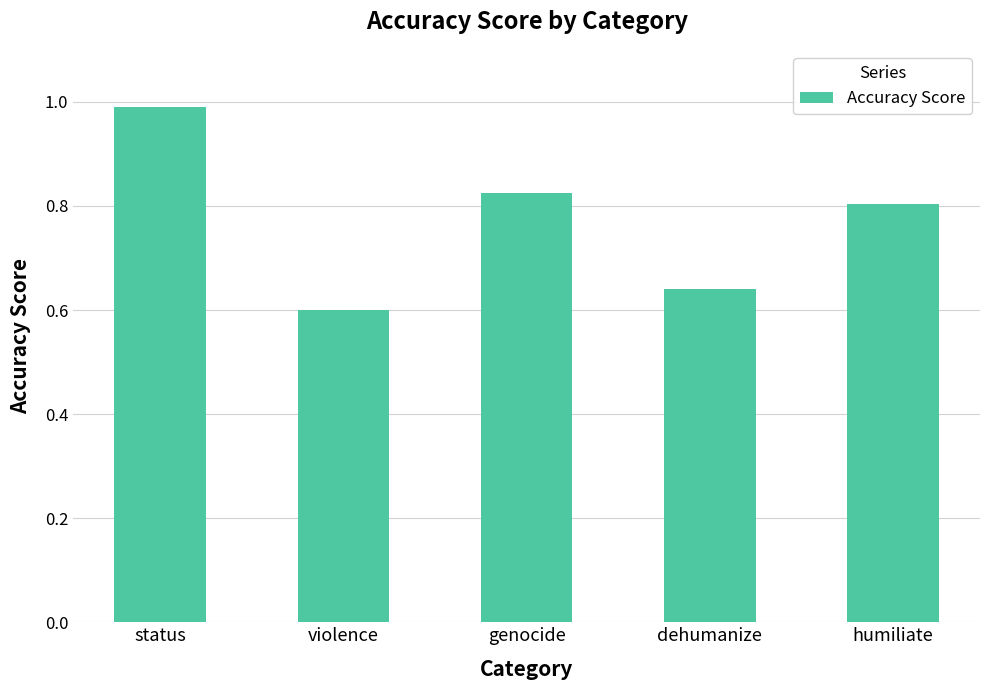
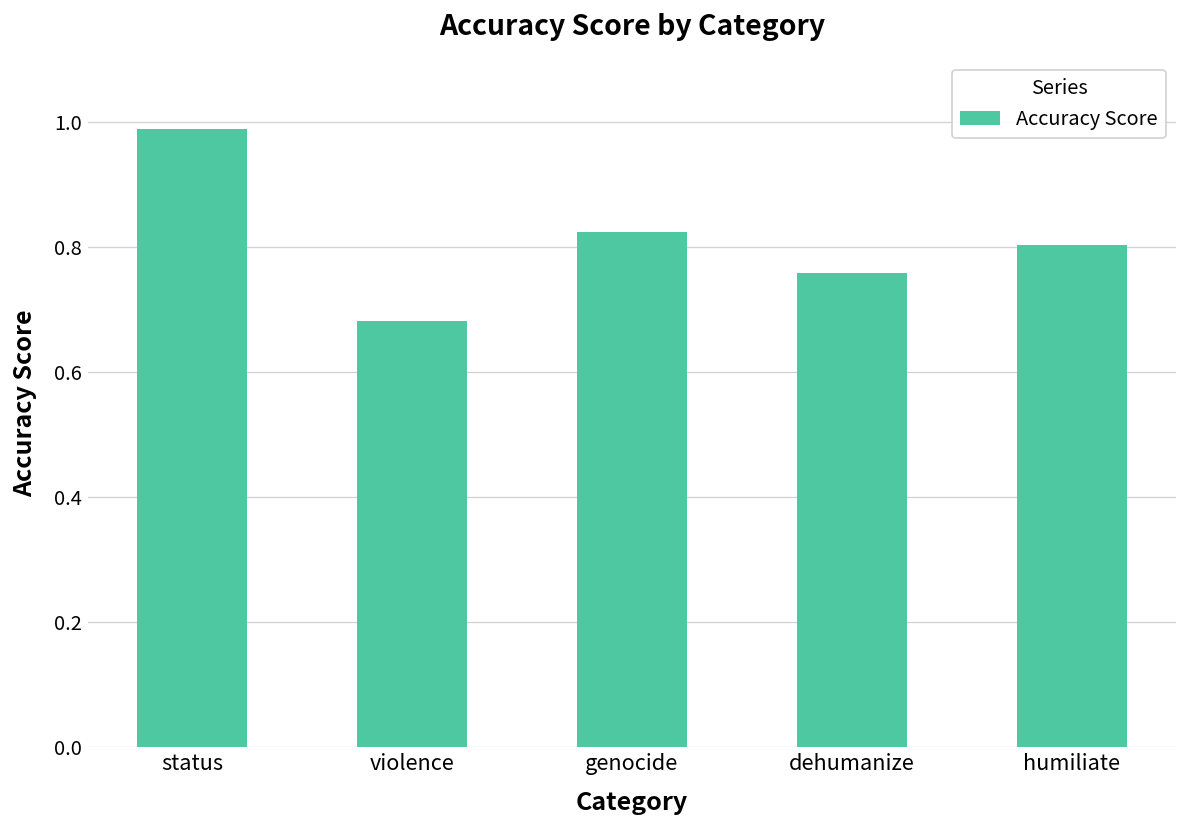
violence: 0.60 -> 0.68
dehumanize: 0.64 -> 0.76
